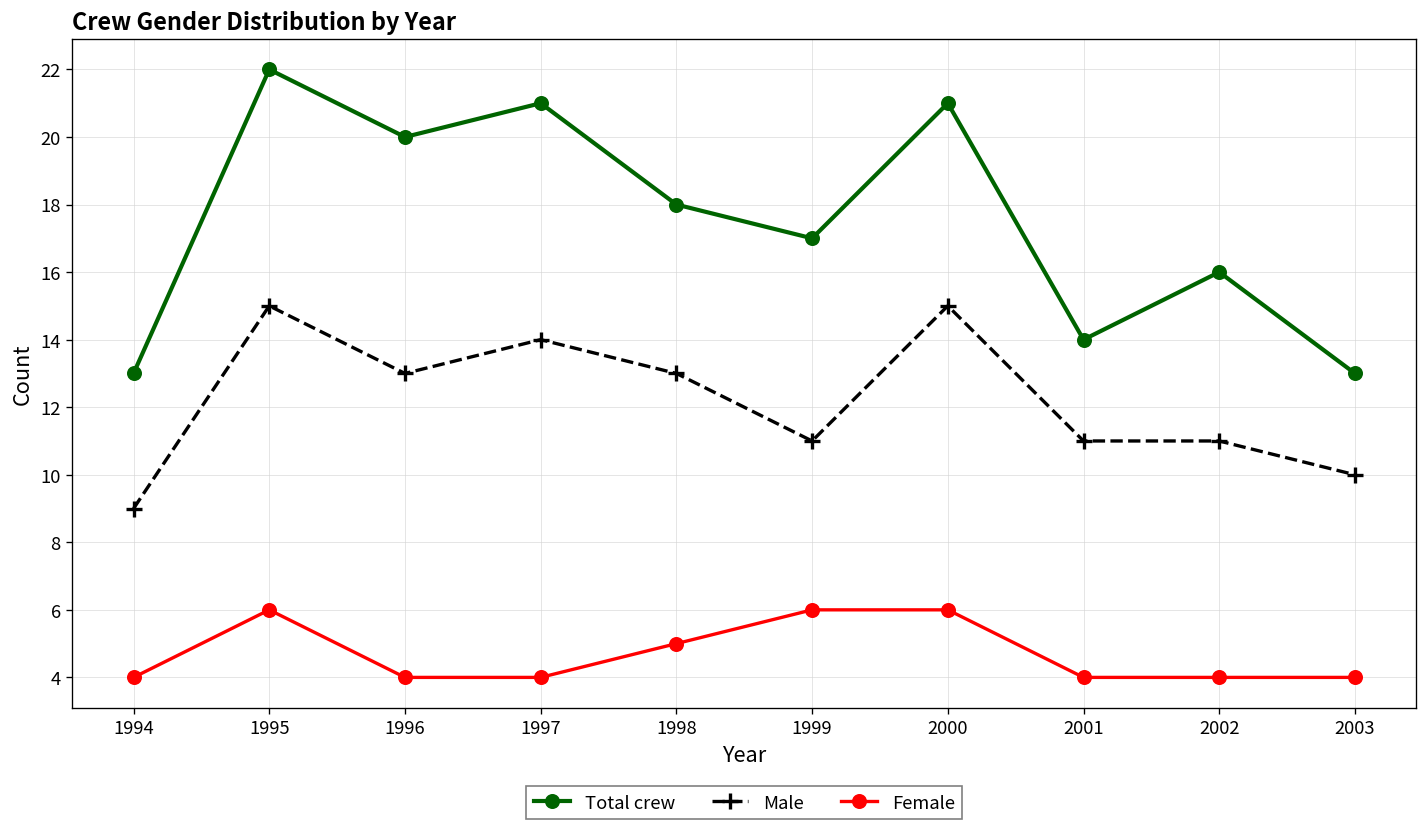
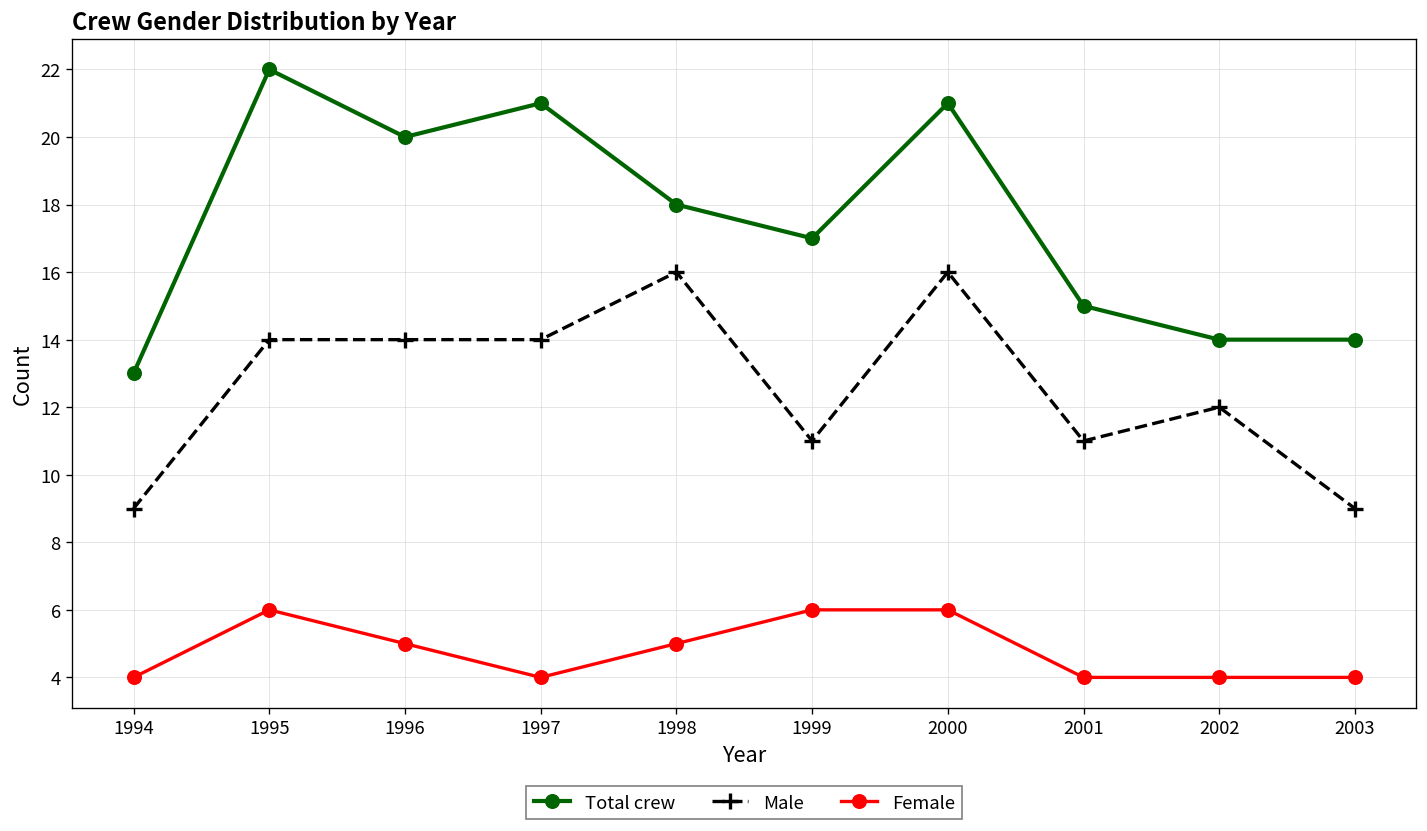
Male, 1995: 15 -> 14
Male, 1996: 13 -> 14
Female, 1996: 4 -> 5
Male, 1998: 13 -> 16
Male, 2000: 15 -> 16
Total crew, 2001: 14 -> 15
Total crew, 2002: 16 -> 14
Male, 2002: 11 -> 12
Total crew, 2003: 13 -> 14
Male, 2003: 10 -> 9
